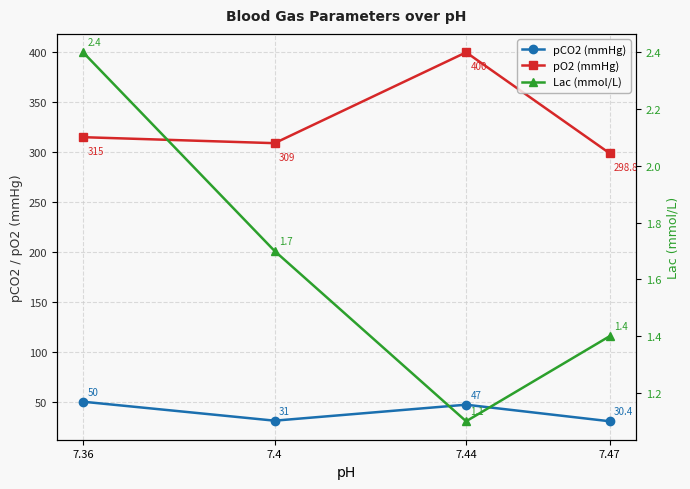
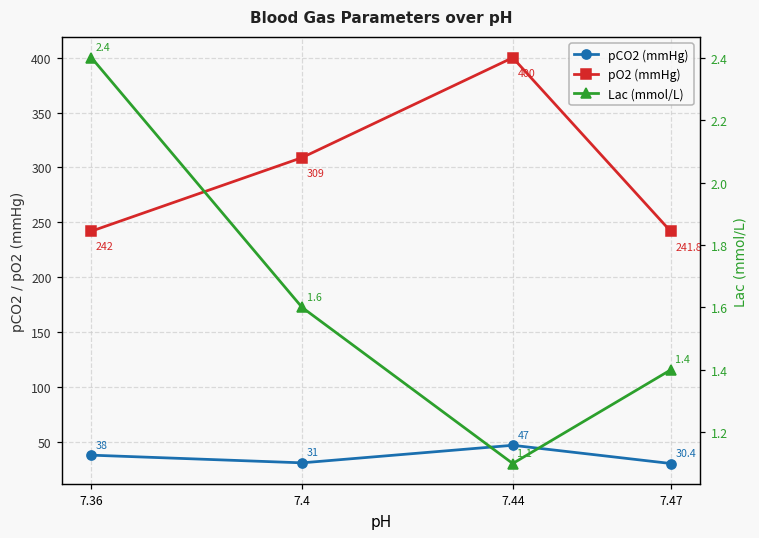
pCO2 (mmHg), 7.36: 50 -> 38
pO2 (mmHg), 7.36: 315 -> 242
pO2 (mmHg), 7.47: 298.8 -> 241.8
Lac (mmol/L), 7.4: 1.7 -> 1.6
